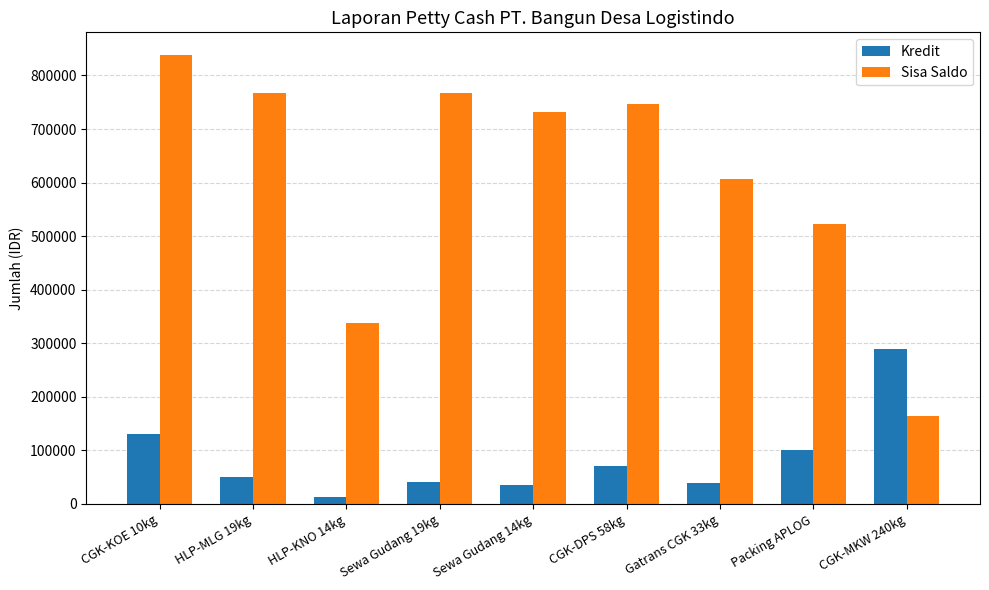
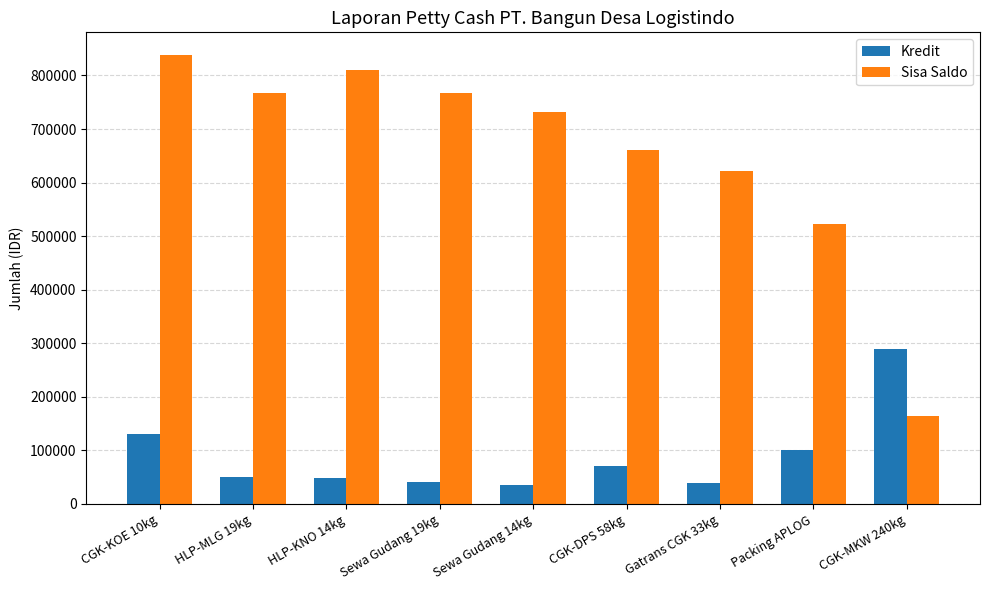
Kredit, HLP-KNO 14kg: 10000 -> 50000
Sisa Saldo, HLP-KNO 14kg: 340000 -> 810000
Sisa Saldo, CGK-DPS 58kg: 750000 -> 660000
Sisa Saldo, Gatrans CGK 33kg: 610000 -> 620000
